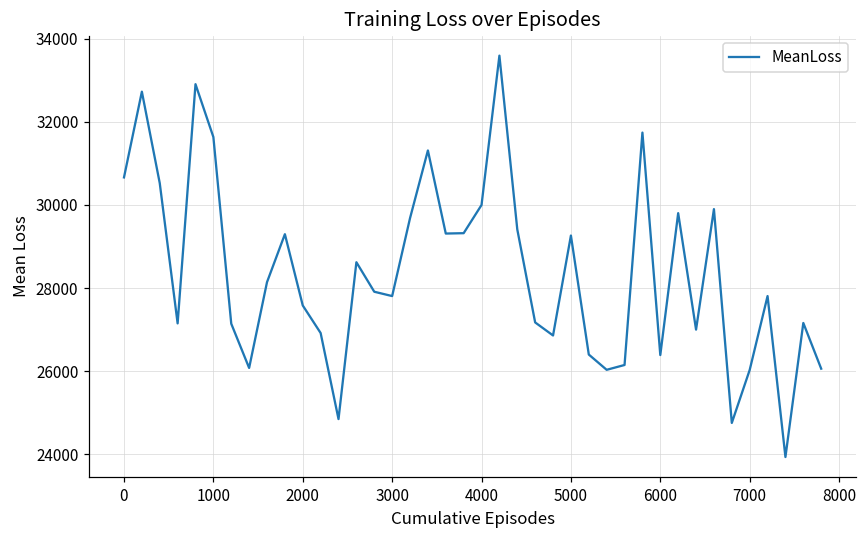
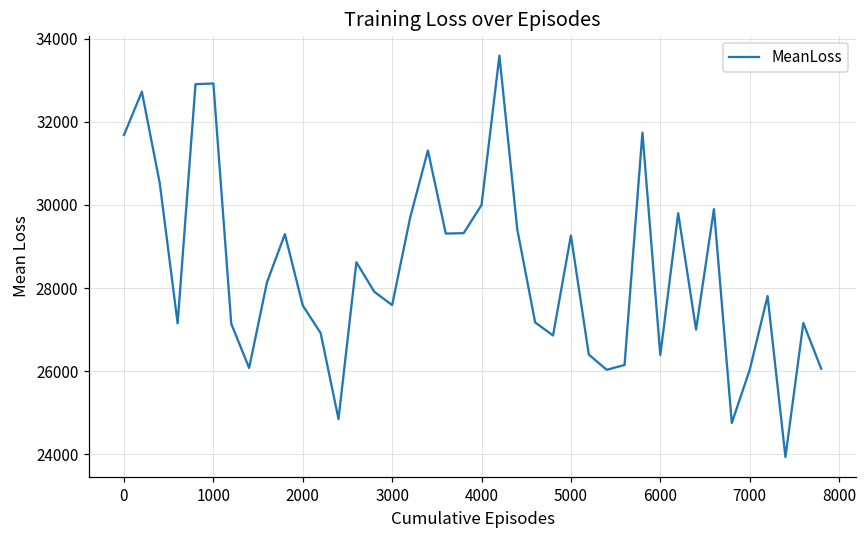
0: 30700 -> 31700
1000: 31600 -> 32900
3000: 27800 -> 27600
